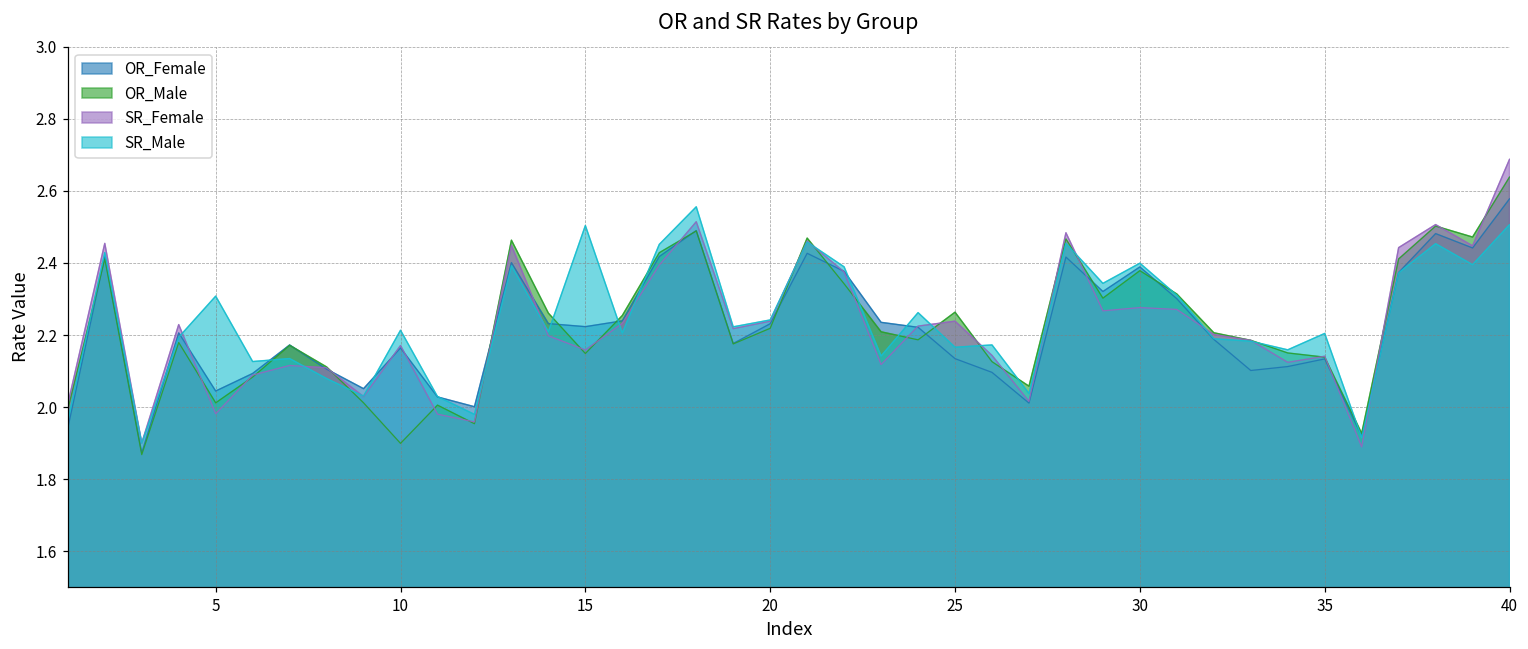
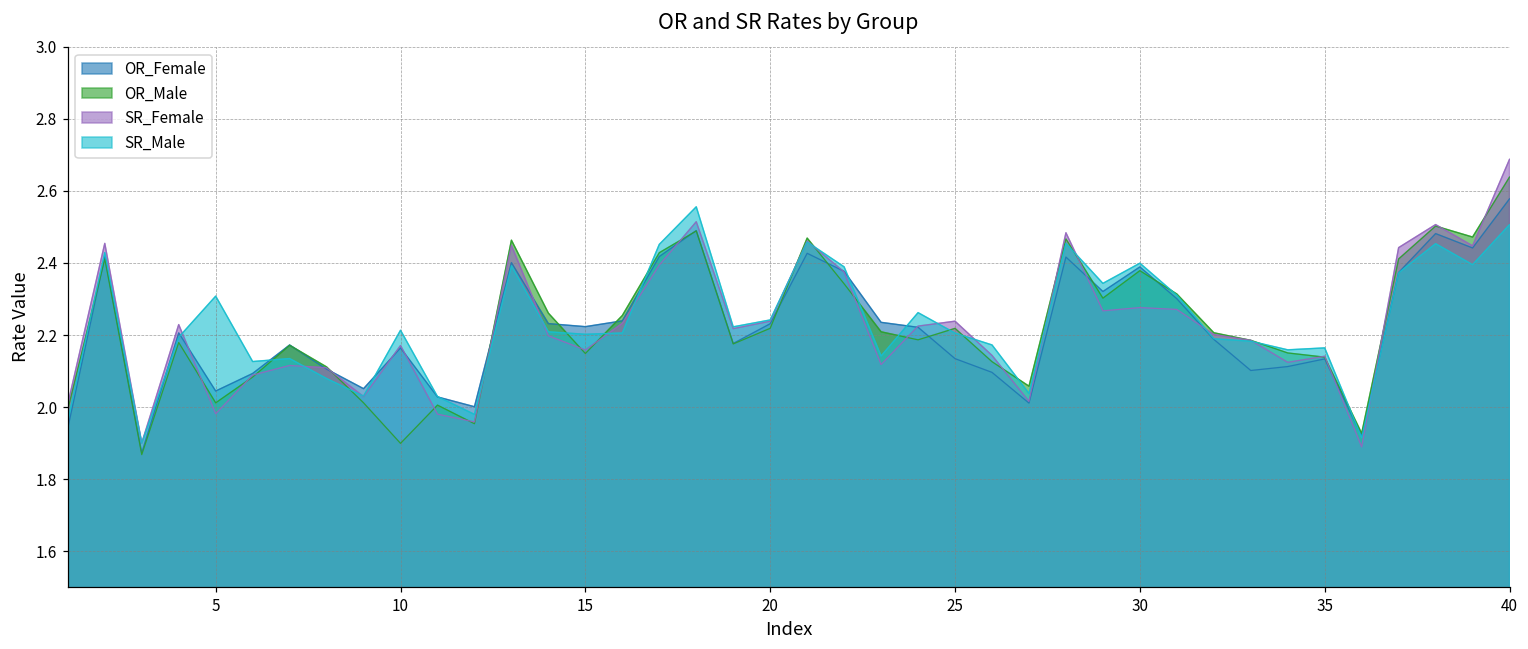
SR_Male, 15: 2.50 -> 2.20
OR_Male, 25: 2.26 -> 2.22
SR_Male, 25: 2.17 -> 2.21
SR_Male, 35: 2.20 -> 2.16
